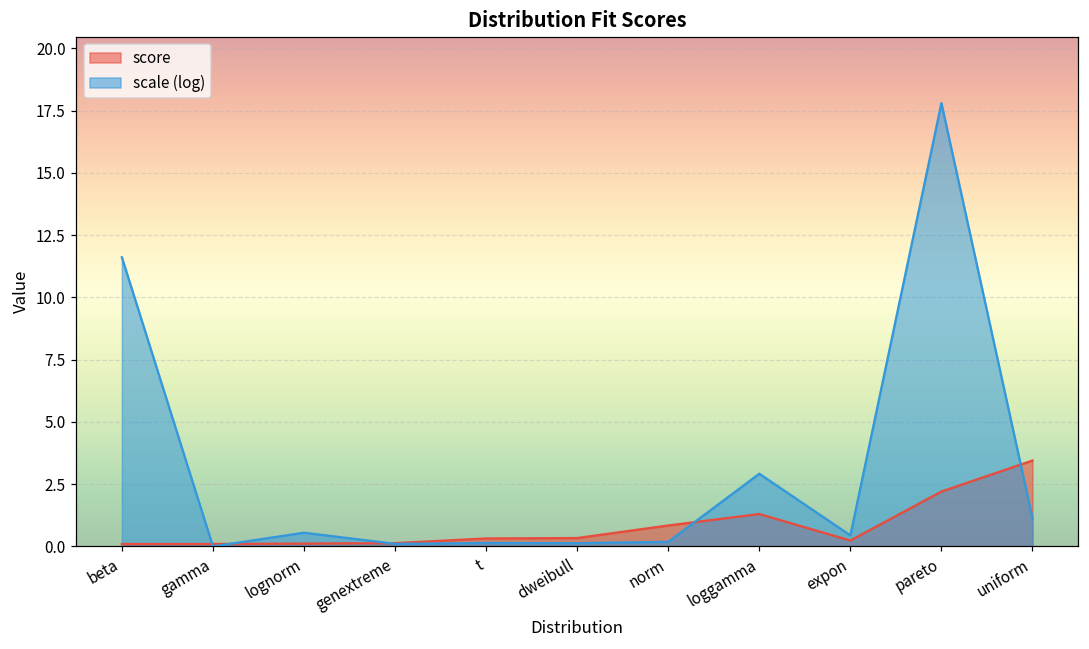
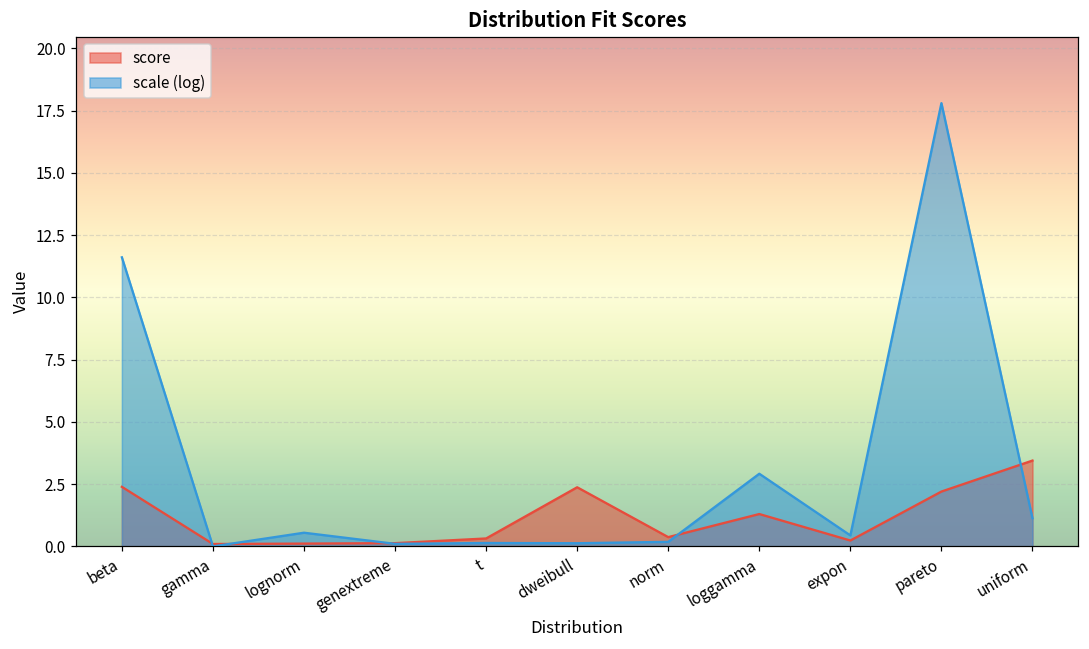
score, beta: 0.1 -> 2.4
score, dweibull: 0.3 -> 2.4
score, norm: 0.8 -> 0.4
